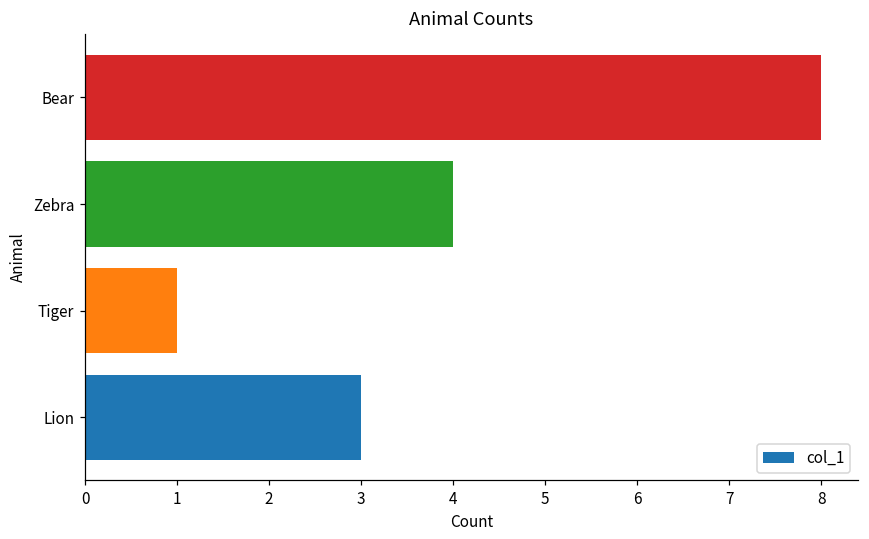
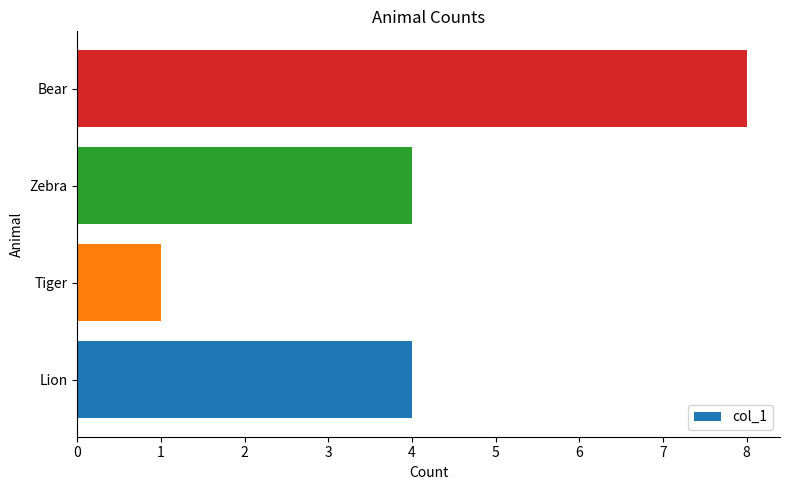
Lion: 3 -> 4
